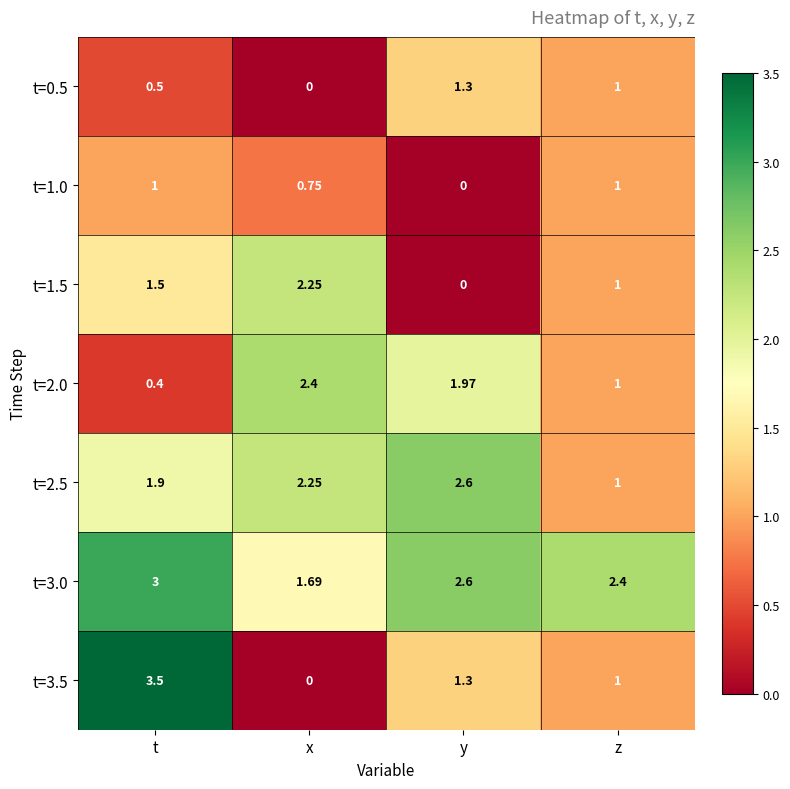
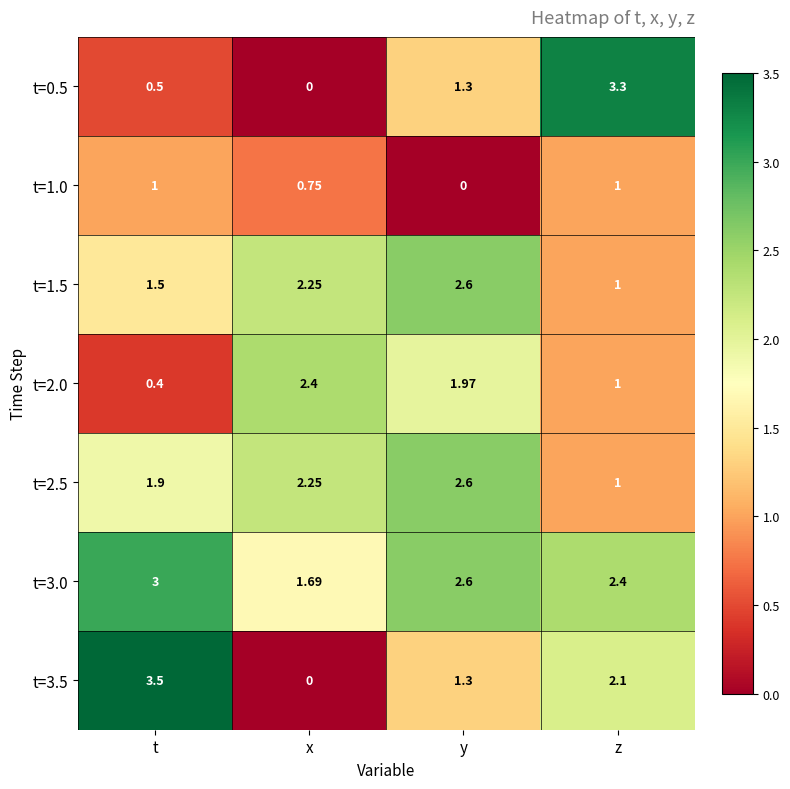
t=0.5, z: 1 -> 3.3
t=1.5, y: 0 -> 2.6
t=3.5, z: 1 -> 2.1
